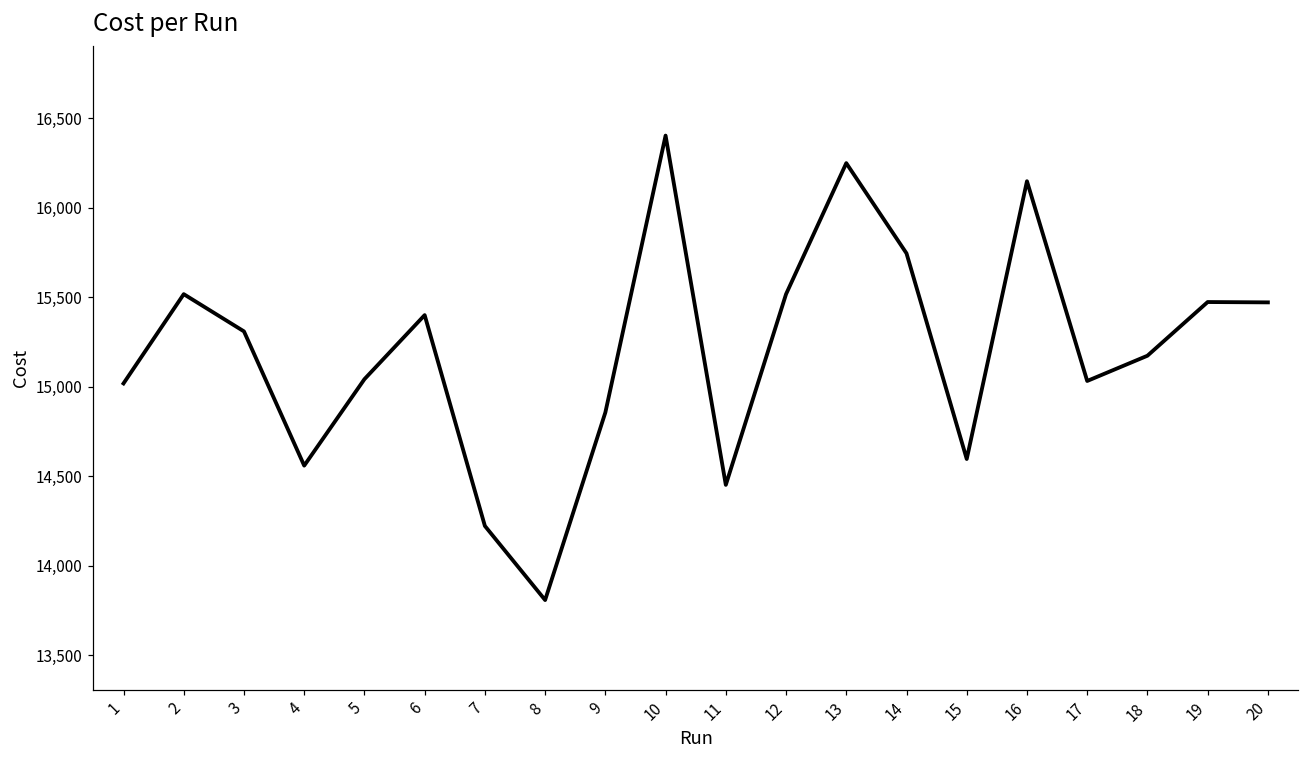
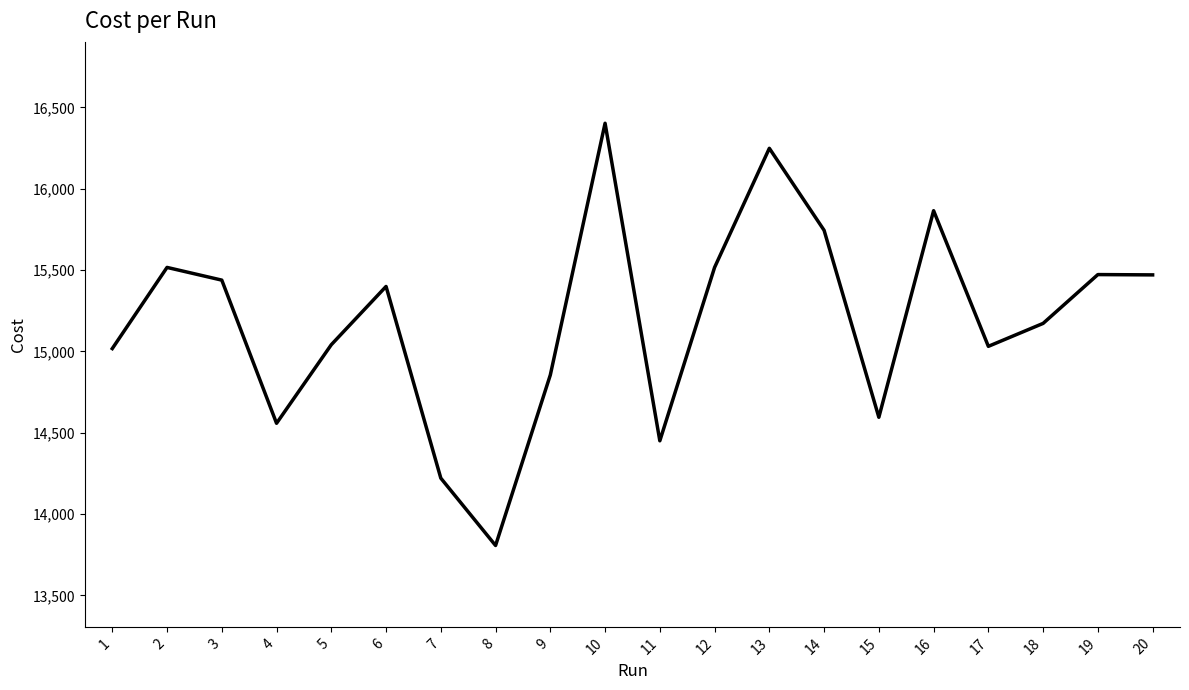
3: 15,310 -> 15,440
16: 16,150 -> 15,860
